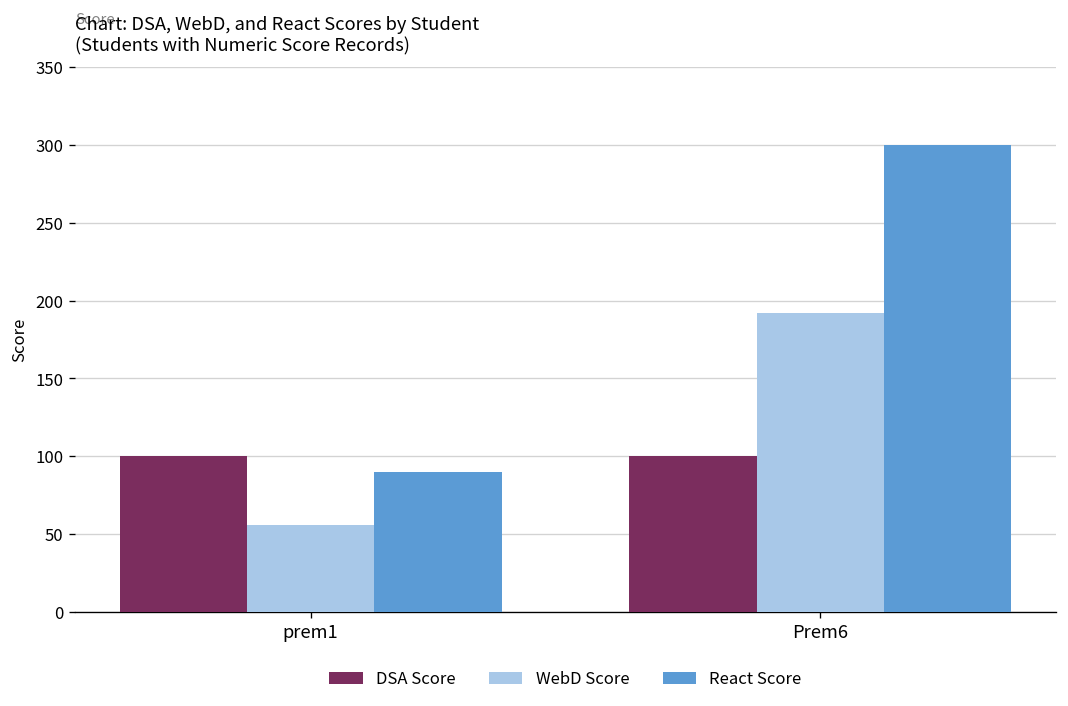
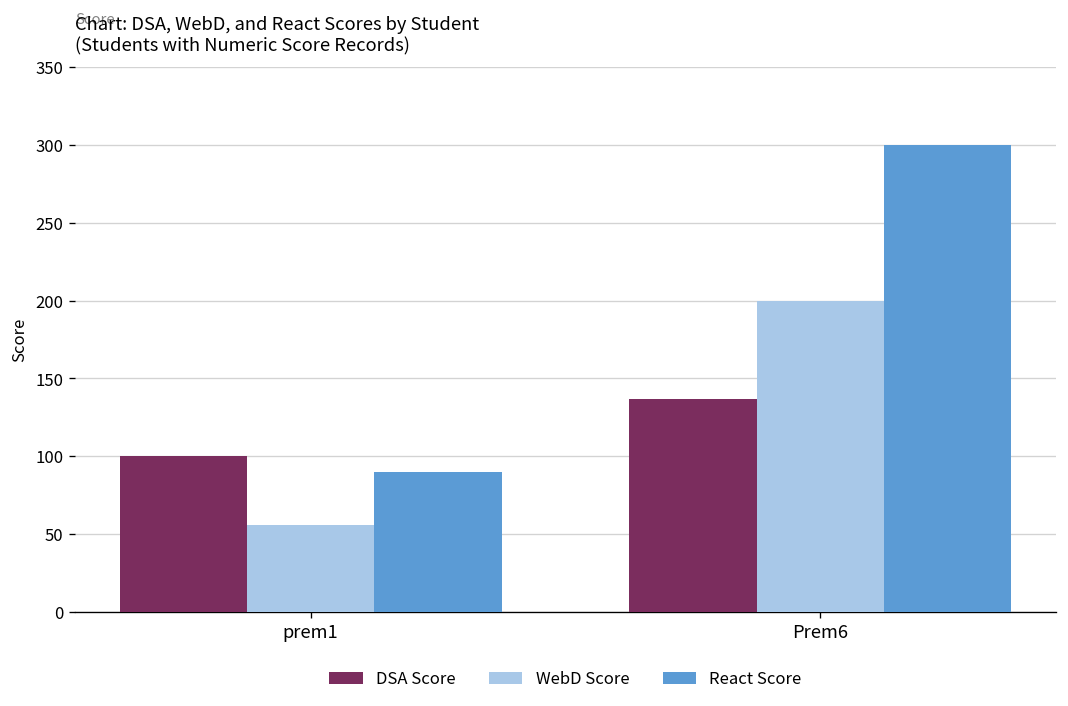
DSA Score, Prem6: 100 -> 137
WebD Score, Prem6: 192 -> 200
